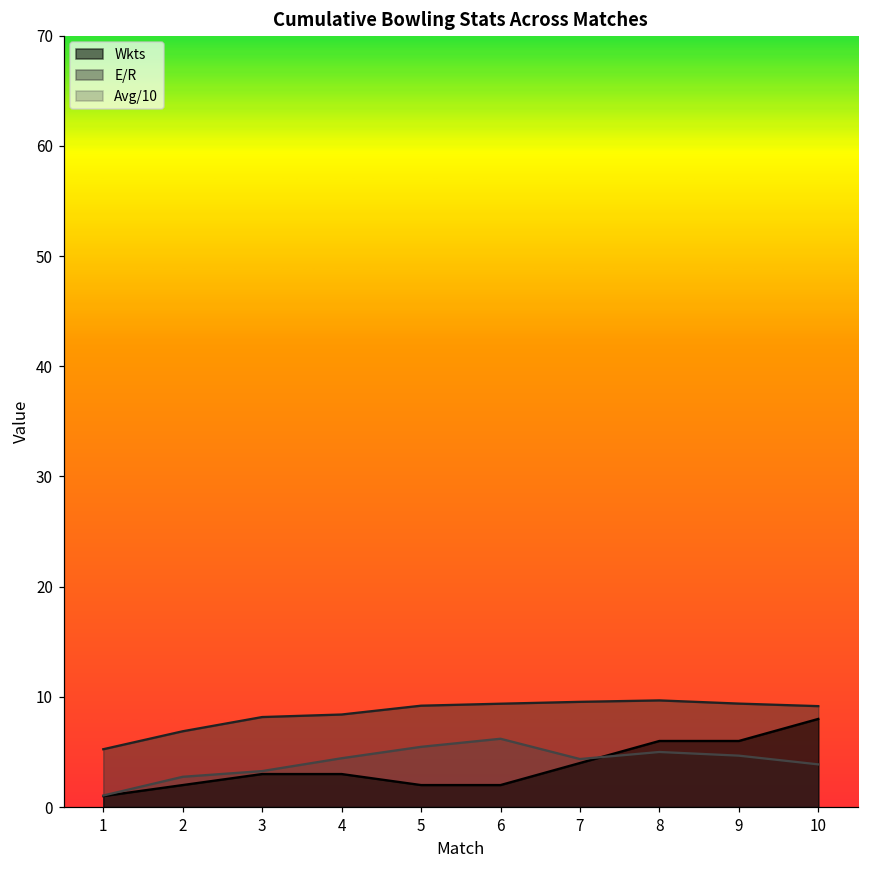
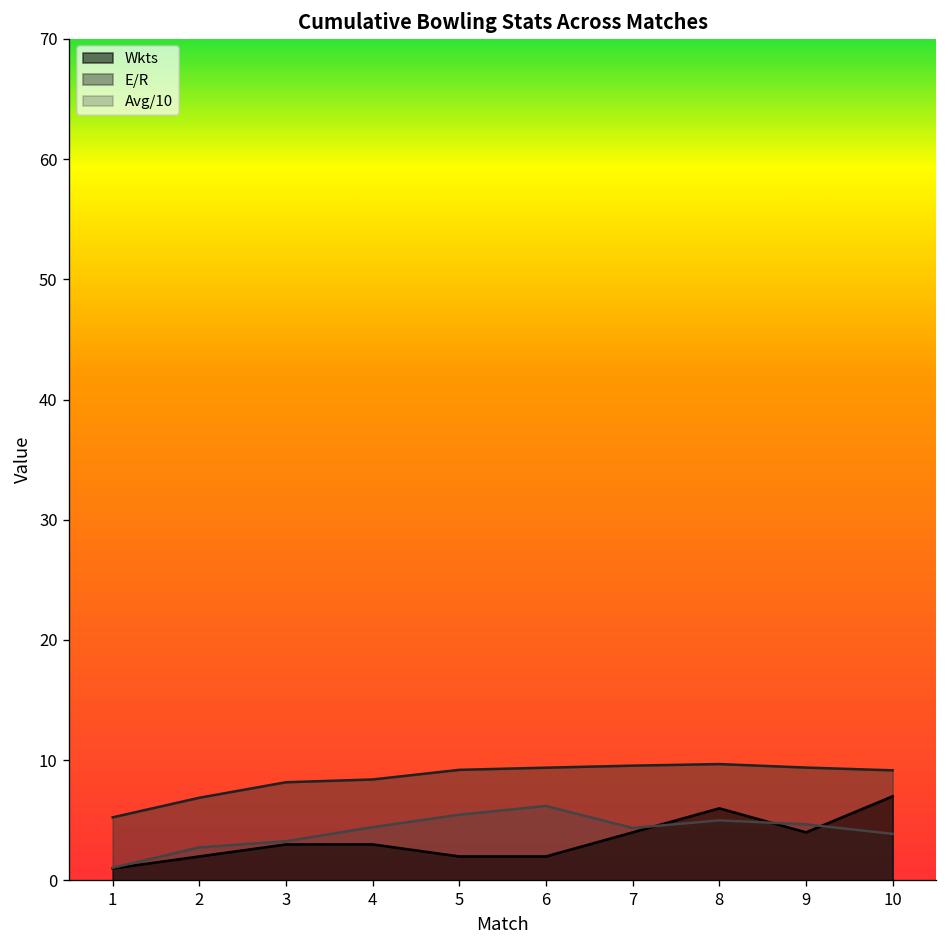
Wkts, 9: 6 -> 4
Wkts, 10: 8 -> 7
